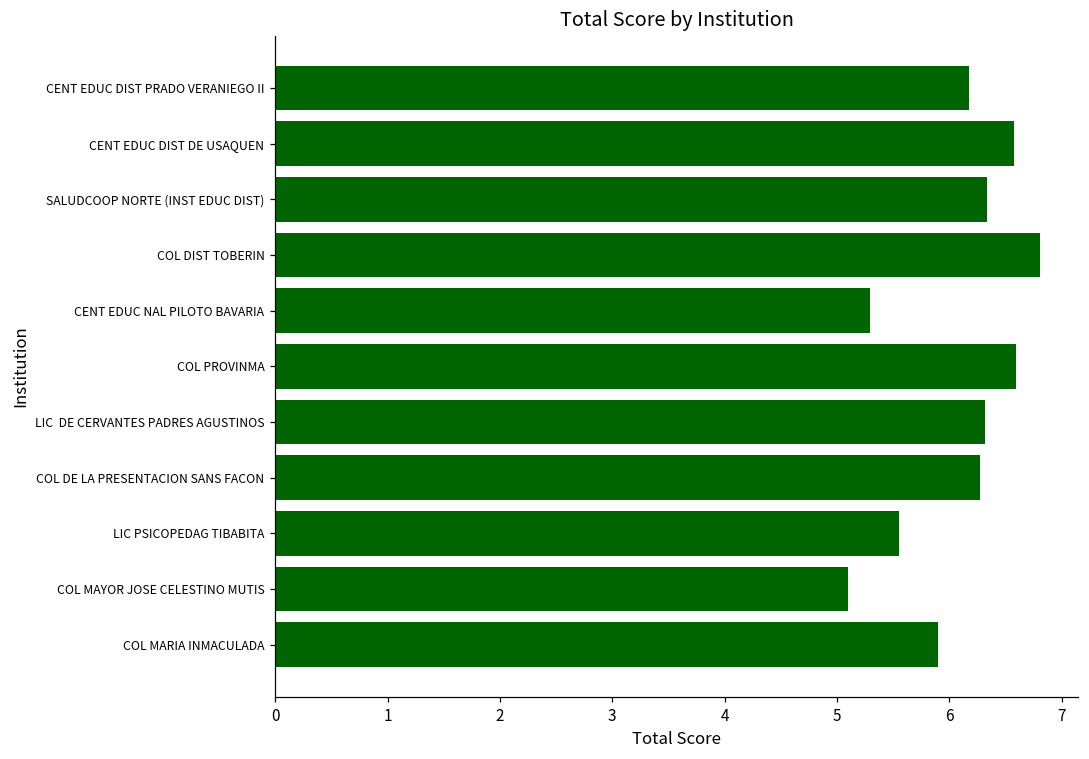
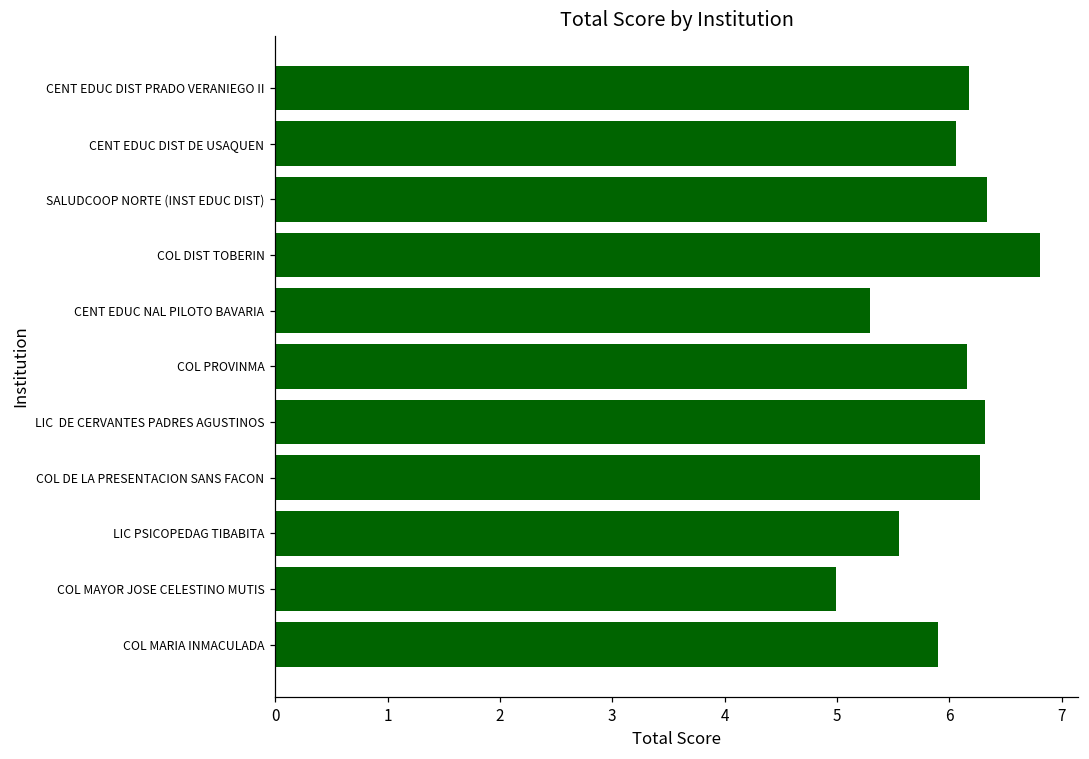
CENT EDUC DIST DE USAQUEN: 6.57 -> 6.06
COL PROVINMA: 6.59 -> 6.16
COL MAYOR JOSE CELESTINO MUTIS: 5.10 -> 4.99
